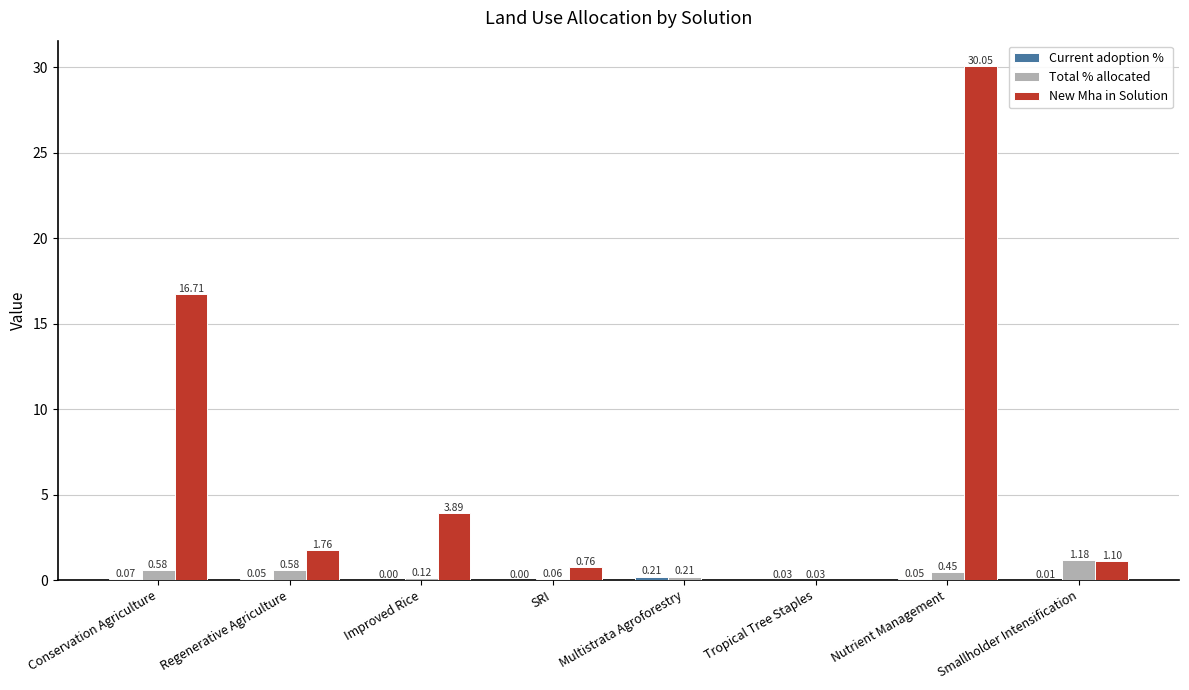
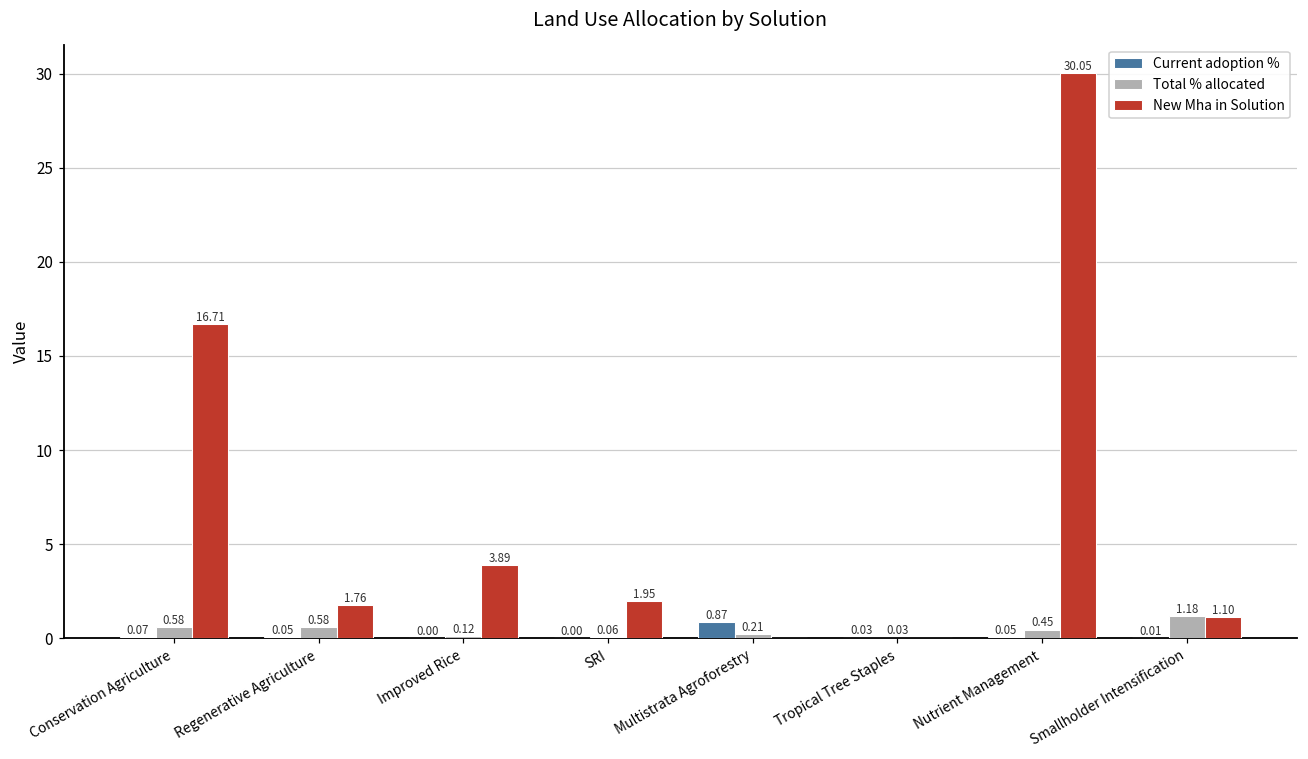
New Mha in Solution, SRI: 0.76 -> 1.95
Current adoption %, Multistrata Agroforestry: 0.21 -> 0.87
